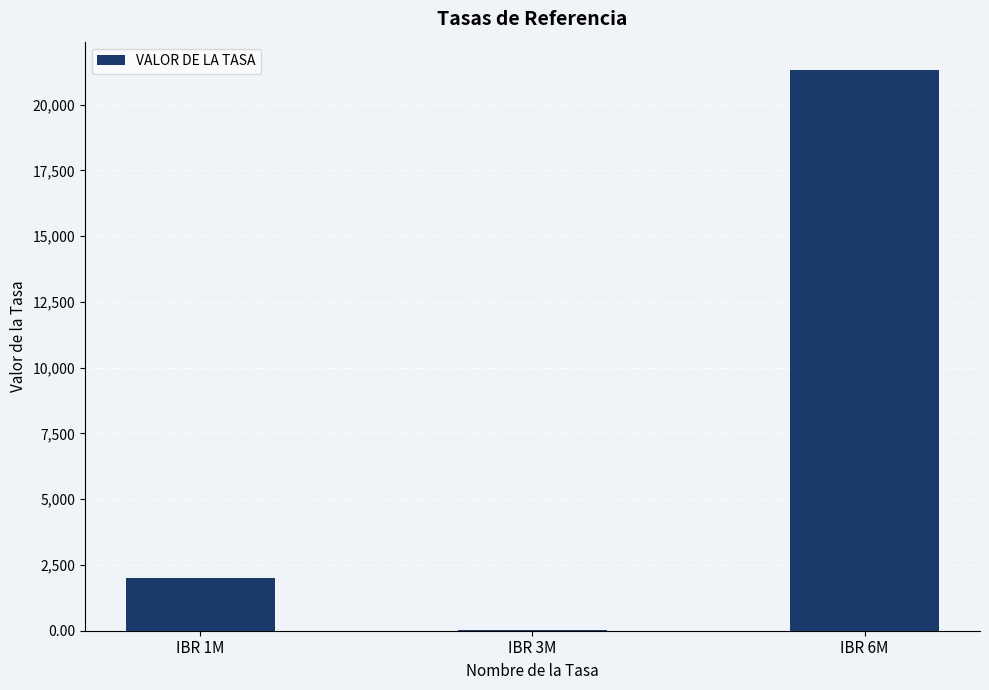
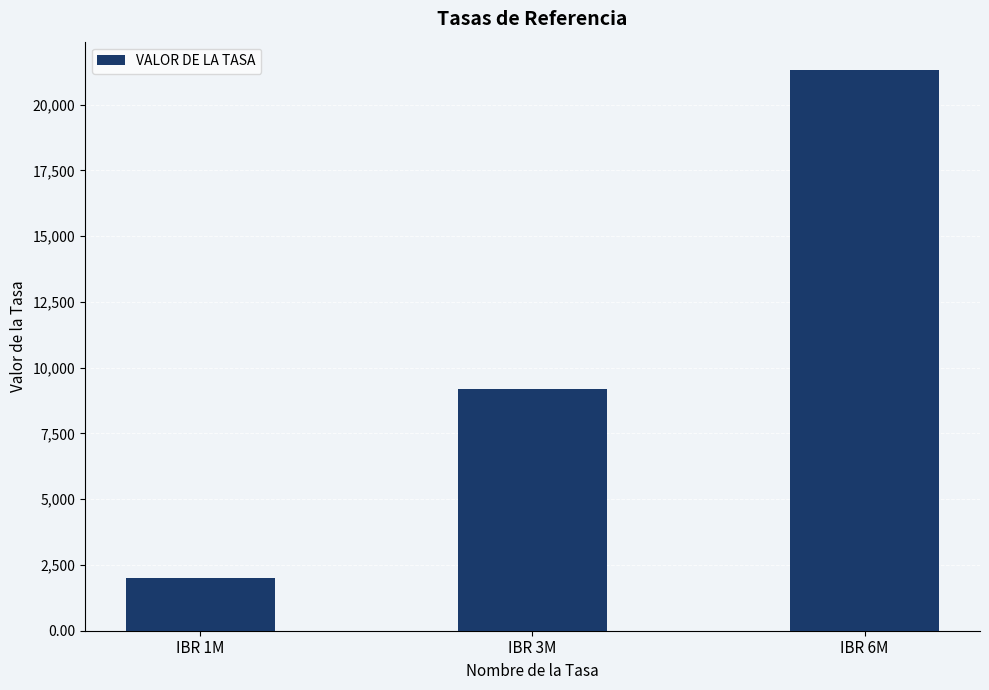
IBR 3M: 0 -> 9,200
